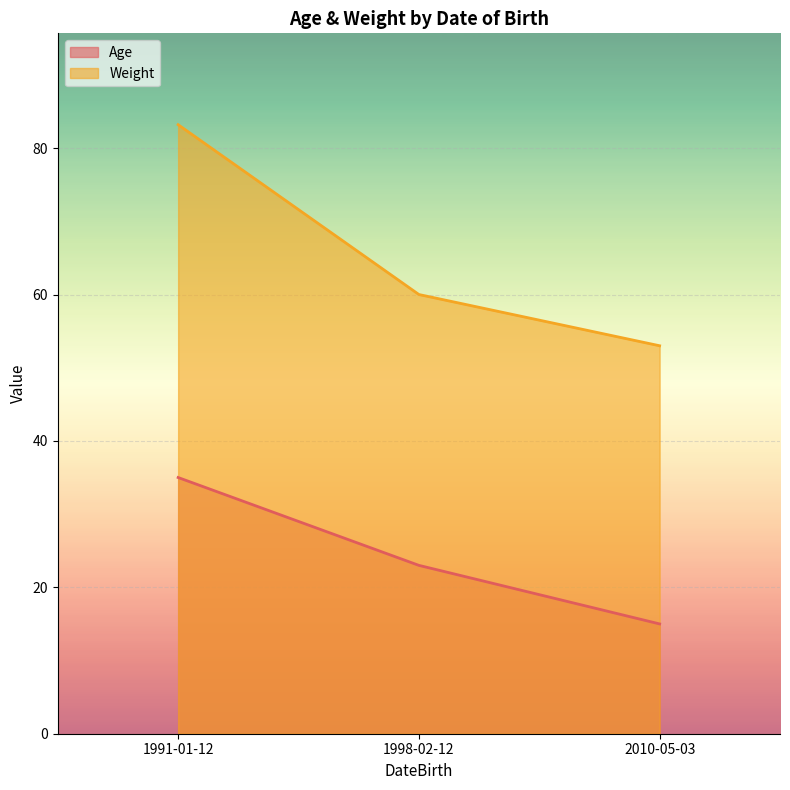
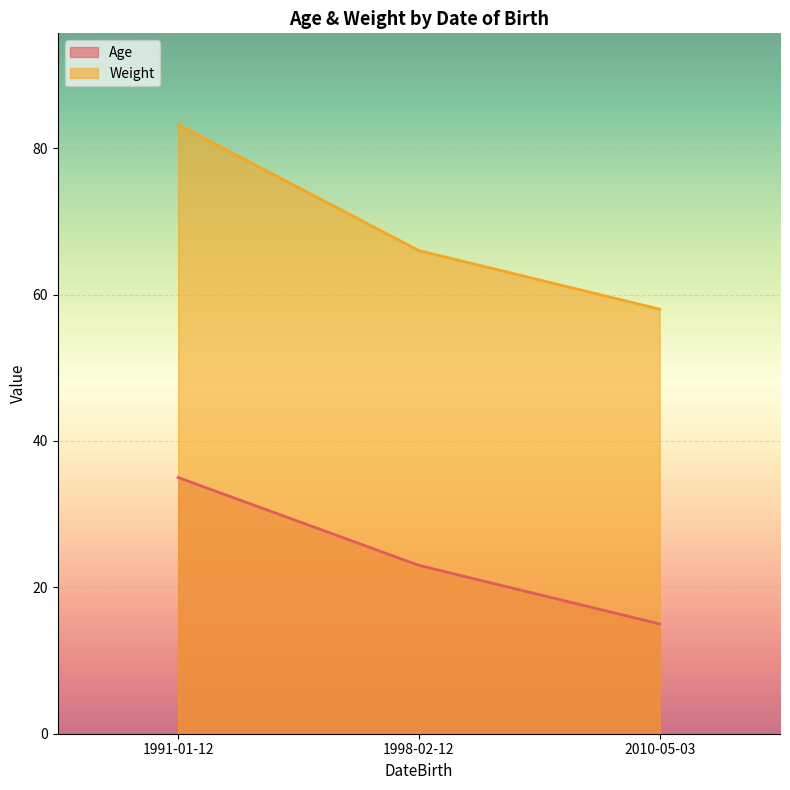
Weight, 1998-02-12: 60 -> 66
Weight, 2010-05-03: 53 -> 58
